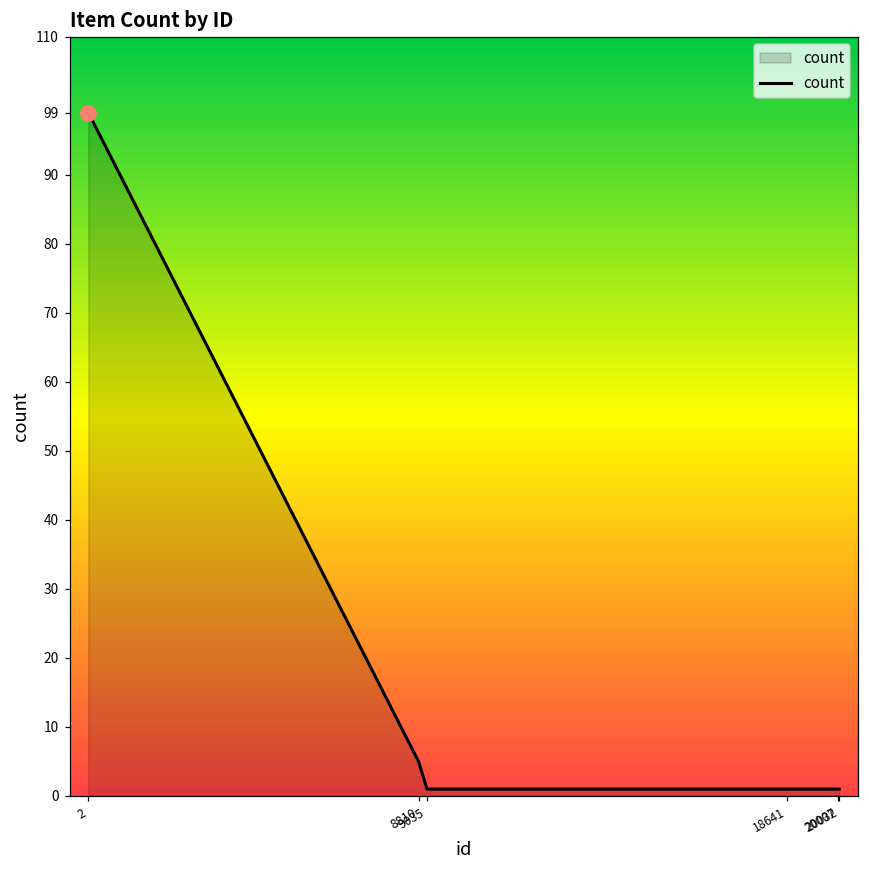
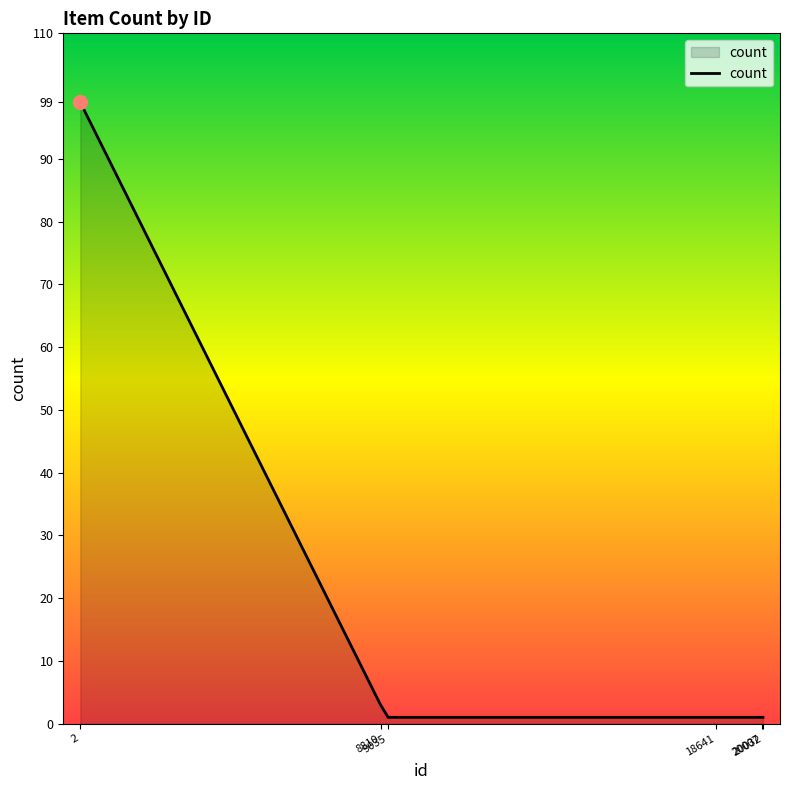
count, 8810: 5 -> 3
